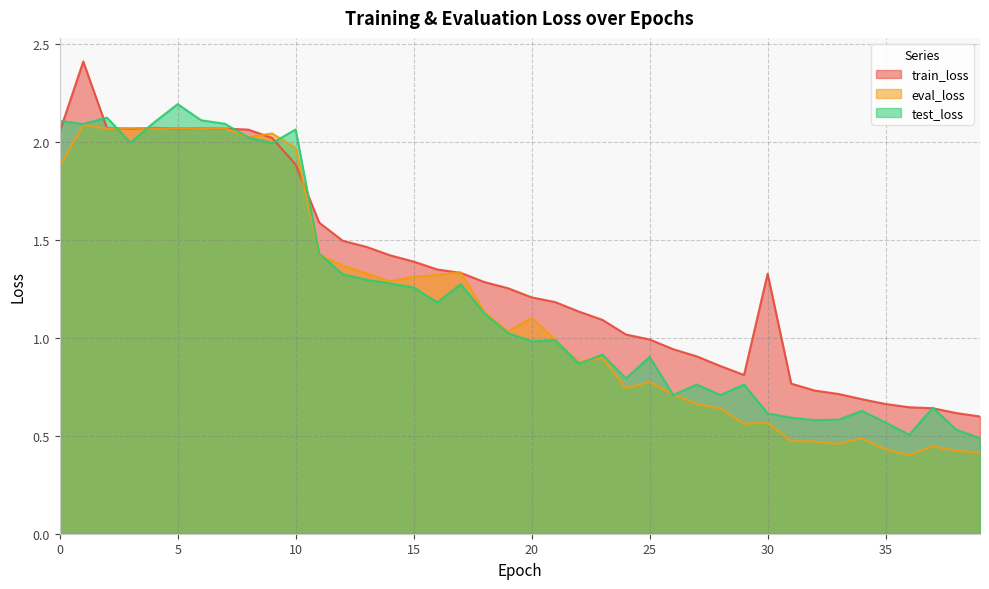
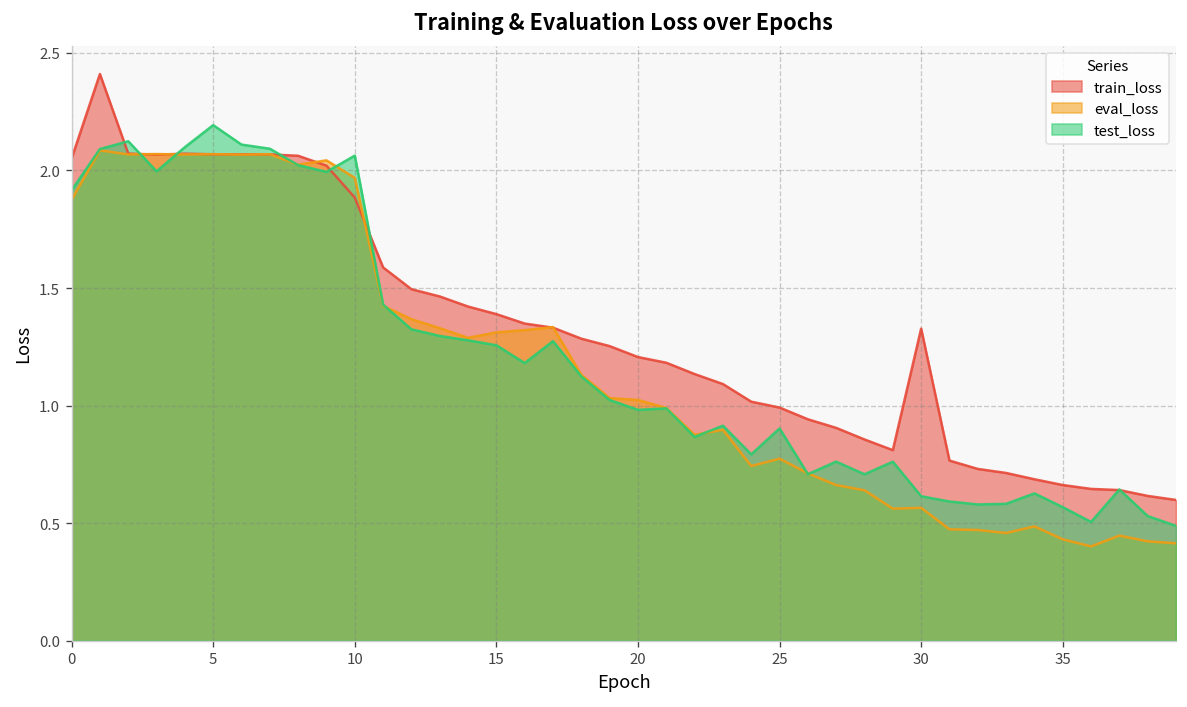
test_loss, 0: 2.11 -> 1.92
eval_loss, 20: 1.10 -> 1.02
